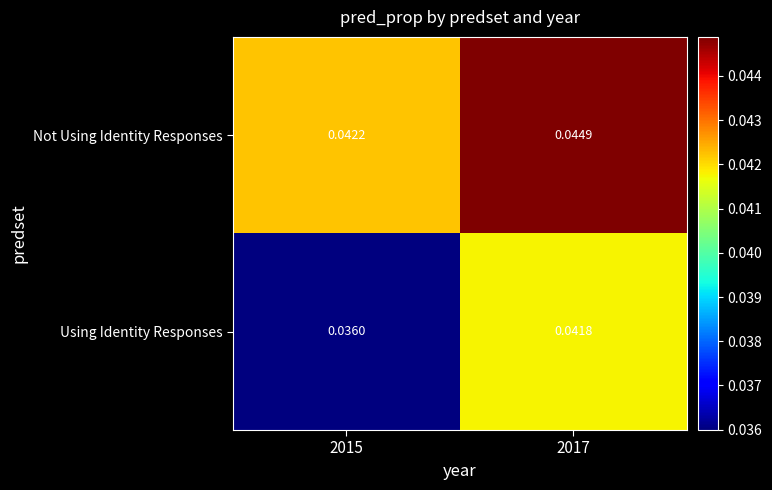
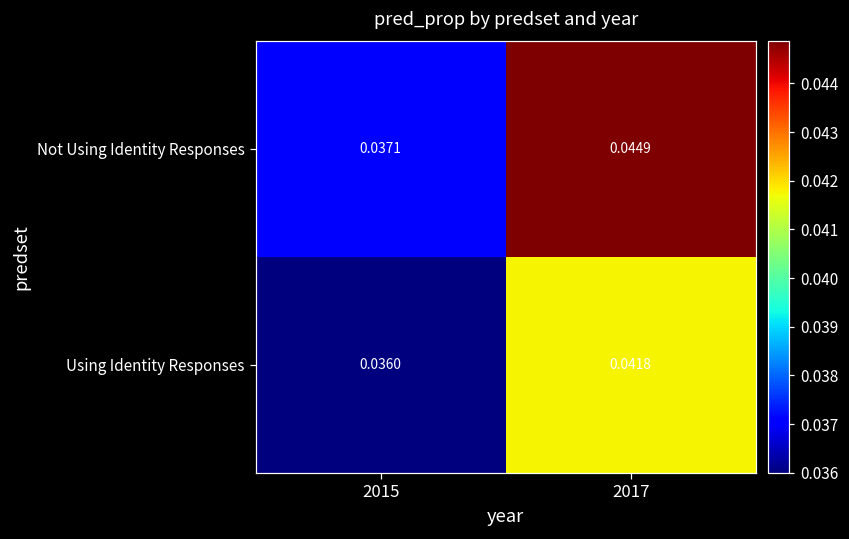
Not Using Identity Responses, 2015: 0.0422 -> 0.0371
